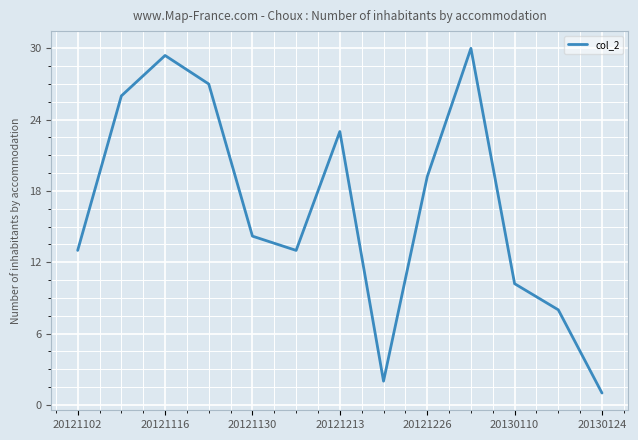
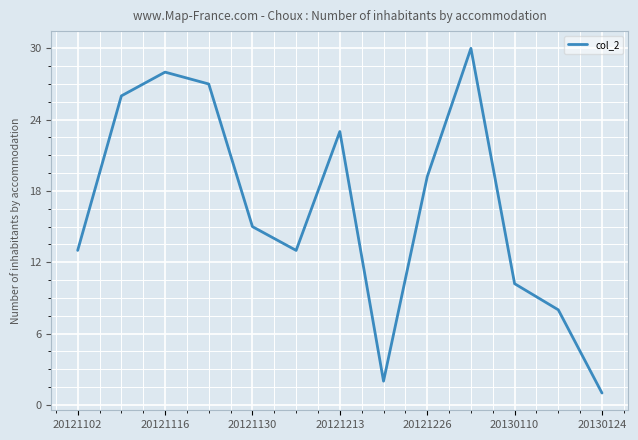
20121116: 29.4 -> 28.0
20121130: 14.2 -> 15.0
